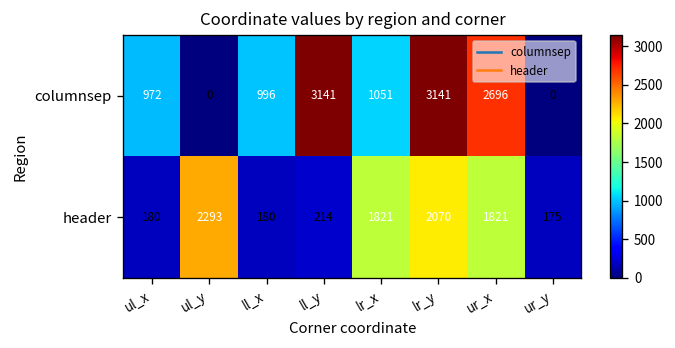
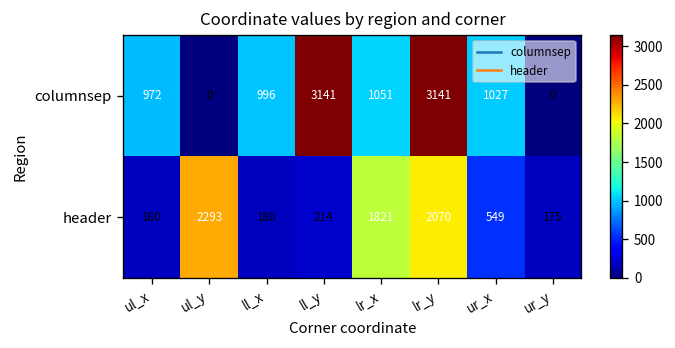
columnsep, ur_x: 2696 -> 1027
header, ur_x: 1821 -> 549
